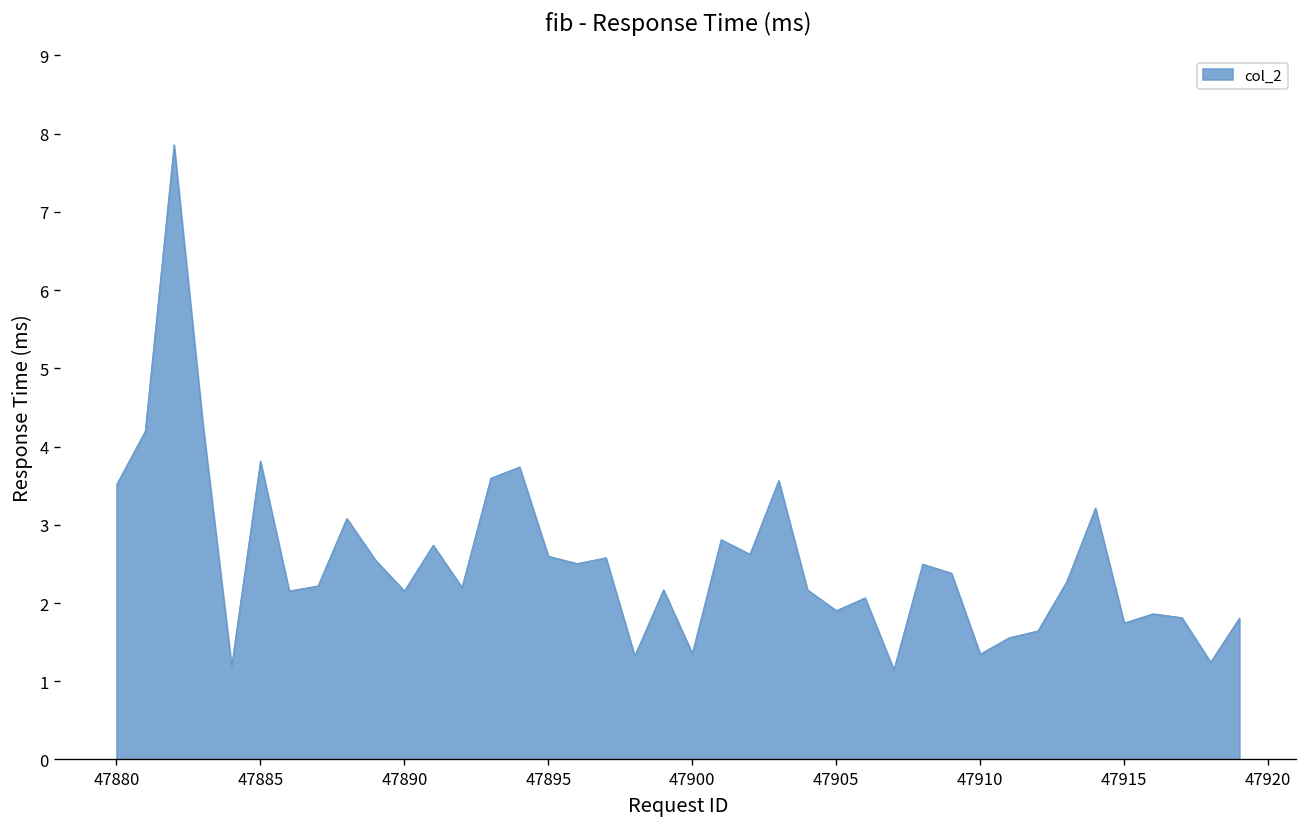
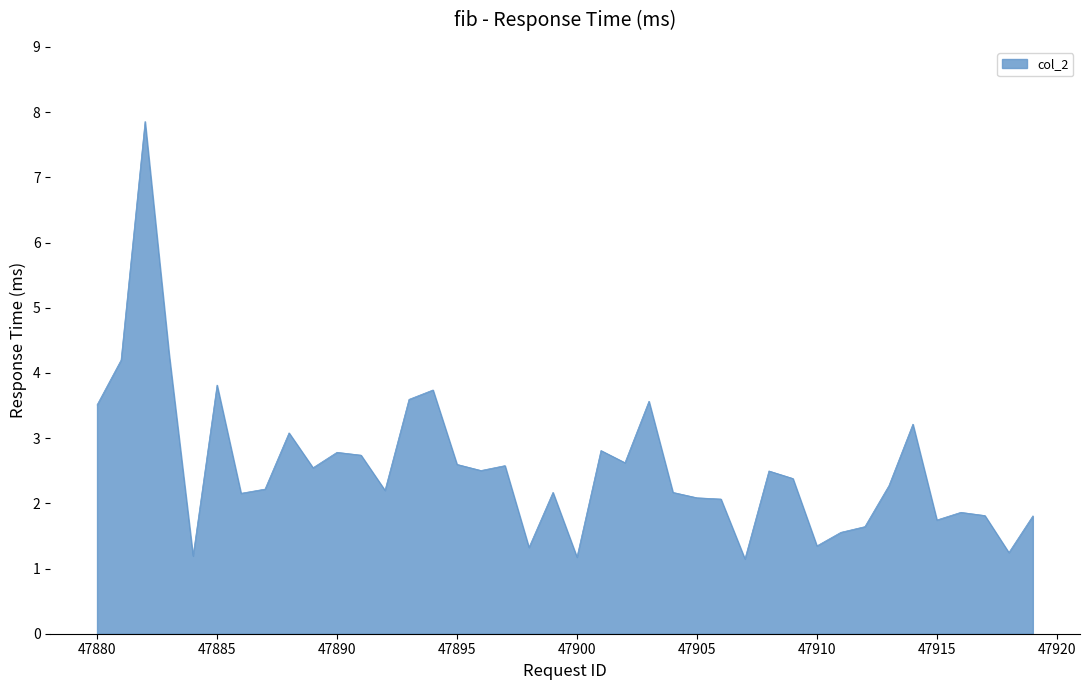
47890: 2.2 -> 2.8
47900: 1.4 -> 1.2
47905: 1.9 -> 2.1
